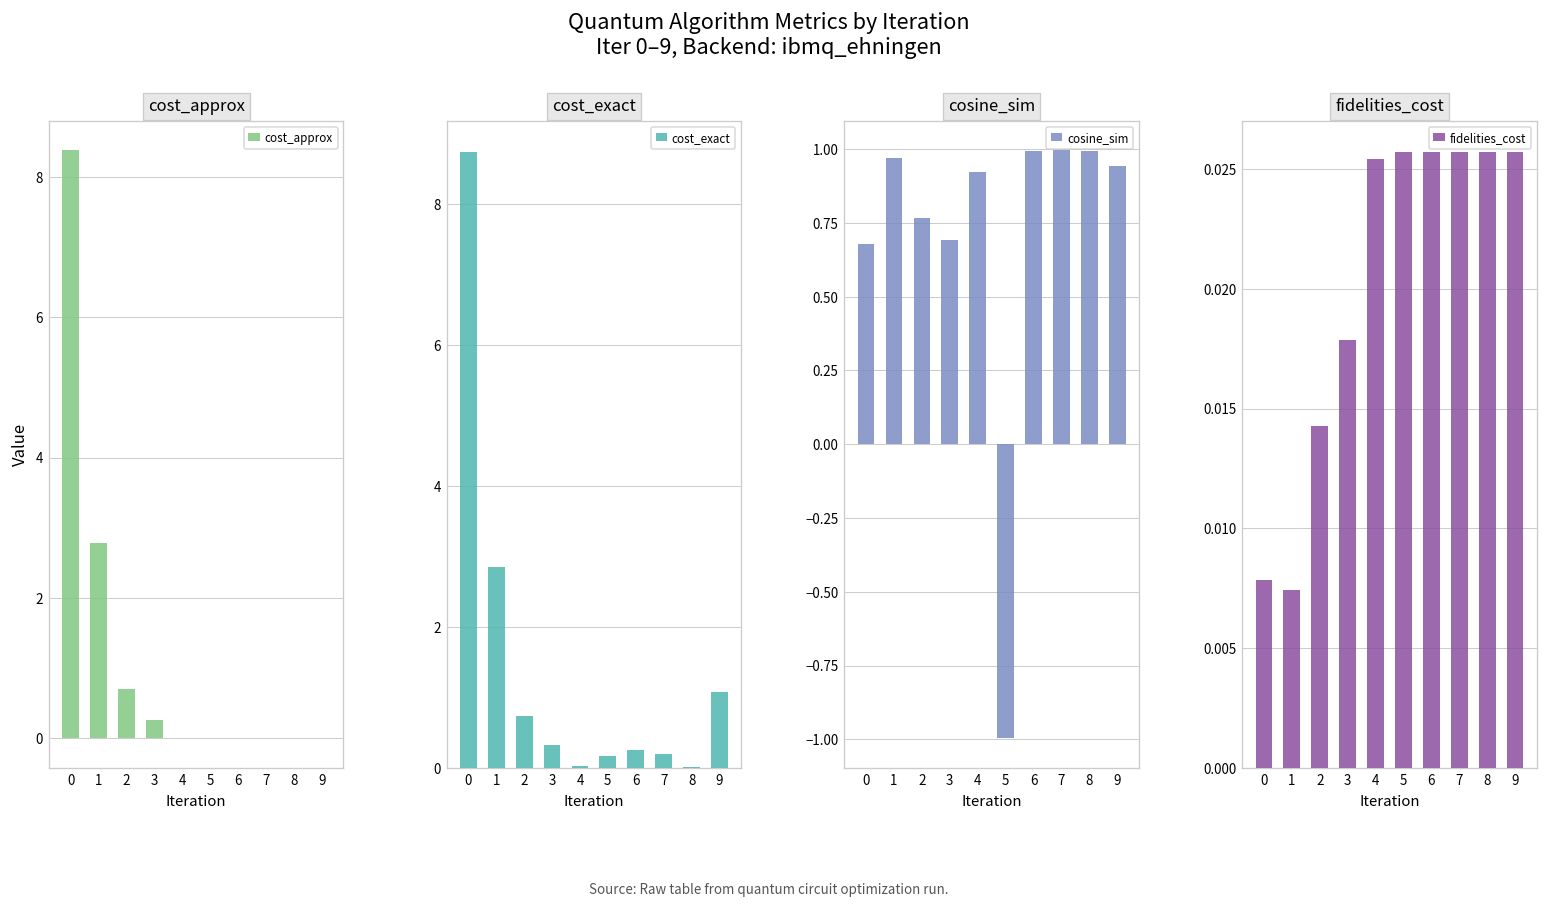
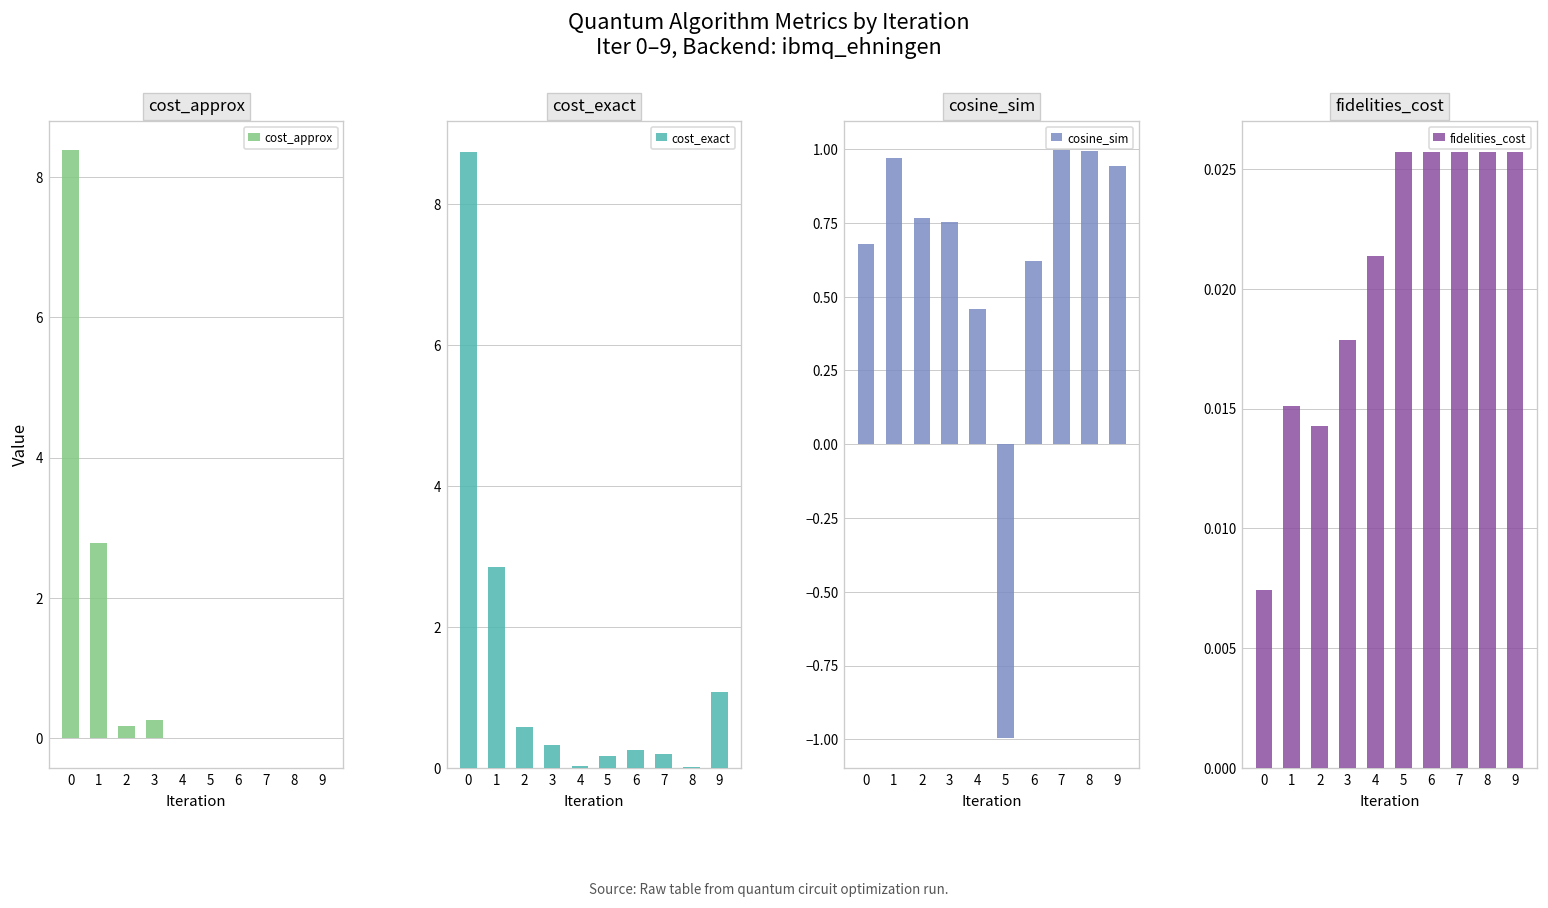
cost_approx, 2: 0.7 -> 0.2
cost_exact, 2: 0.7 -> 0.6
cosine_sim, 3: 0.69 -> 0.75
cosine_sim, 4: 0.92 -> 0.46
cosine_sim, 6: 0.99 -> 0.62
fidelities_cost, 0: 0.0078 -> 0.0074
fidelities_cost, 1: 0.0074 -> 0.0151
fidelities_cost, 4: 0.0254 -> 0.0213
